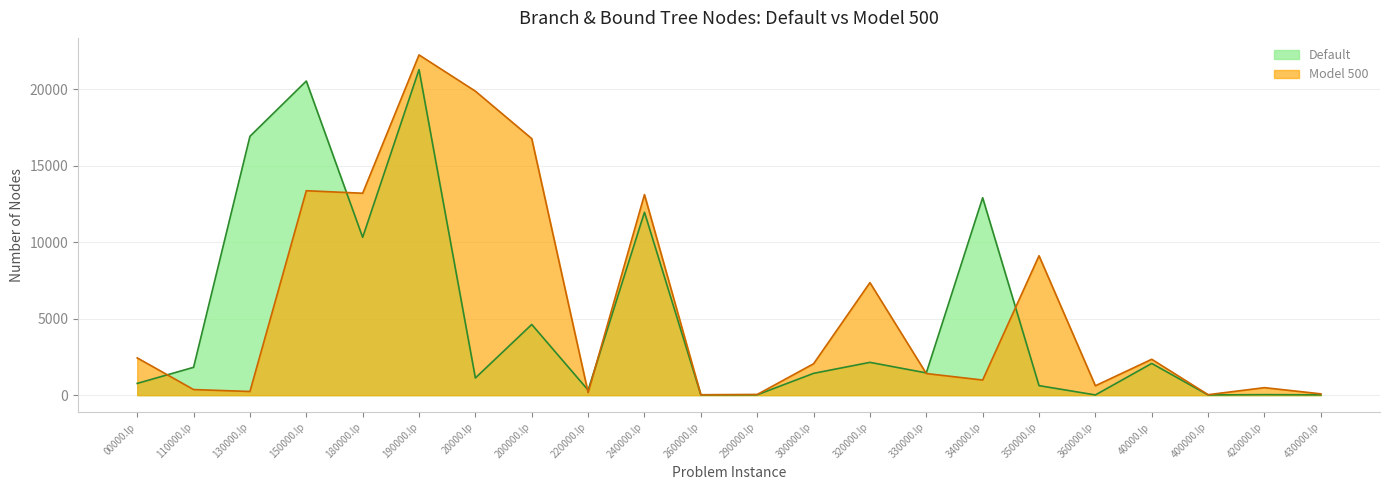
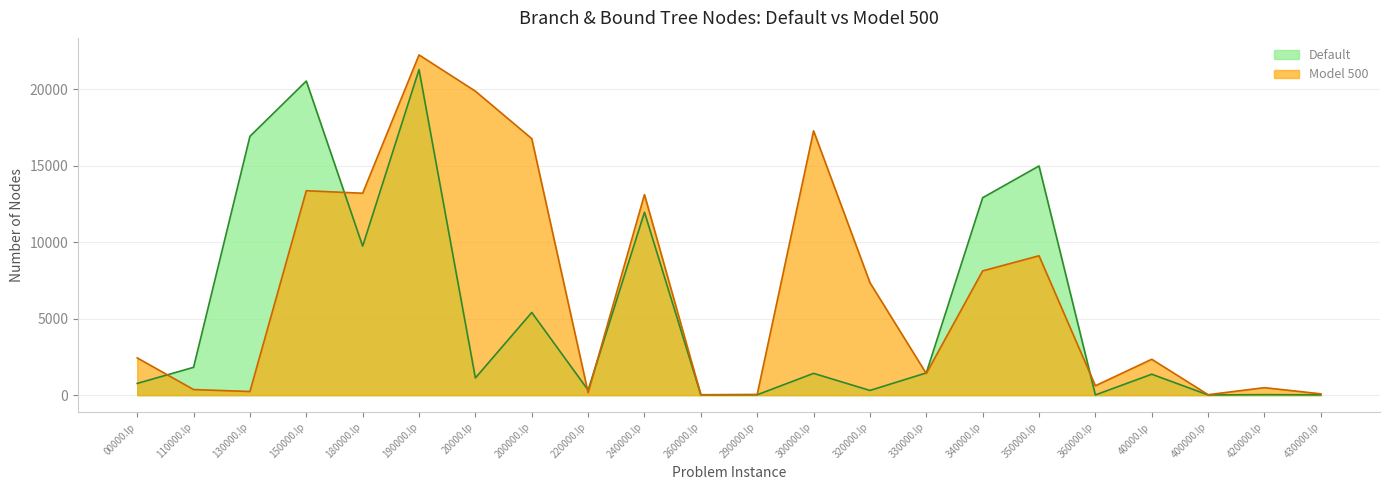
Default, 180000.lp: 10300 -> 9700
Default, 200000.lp: 4600 -> 5400
Model 500, 300000.lp: 2100 -> 17300
Default, 320000.lp: 2100 -> 300
Model 500, 340000.lp: 1000 -> 8100
Default, 350000.lp: 600 -> 15000
Default, 40000.lp: 2100 -> 1400
